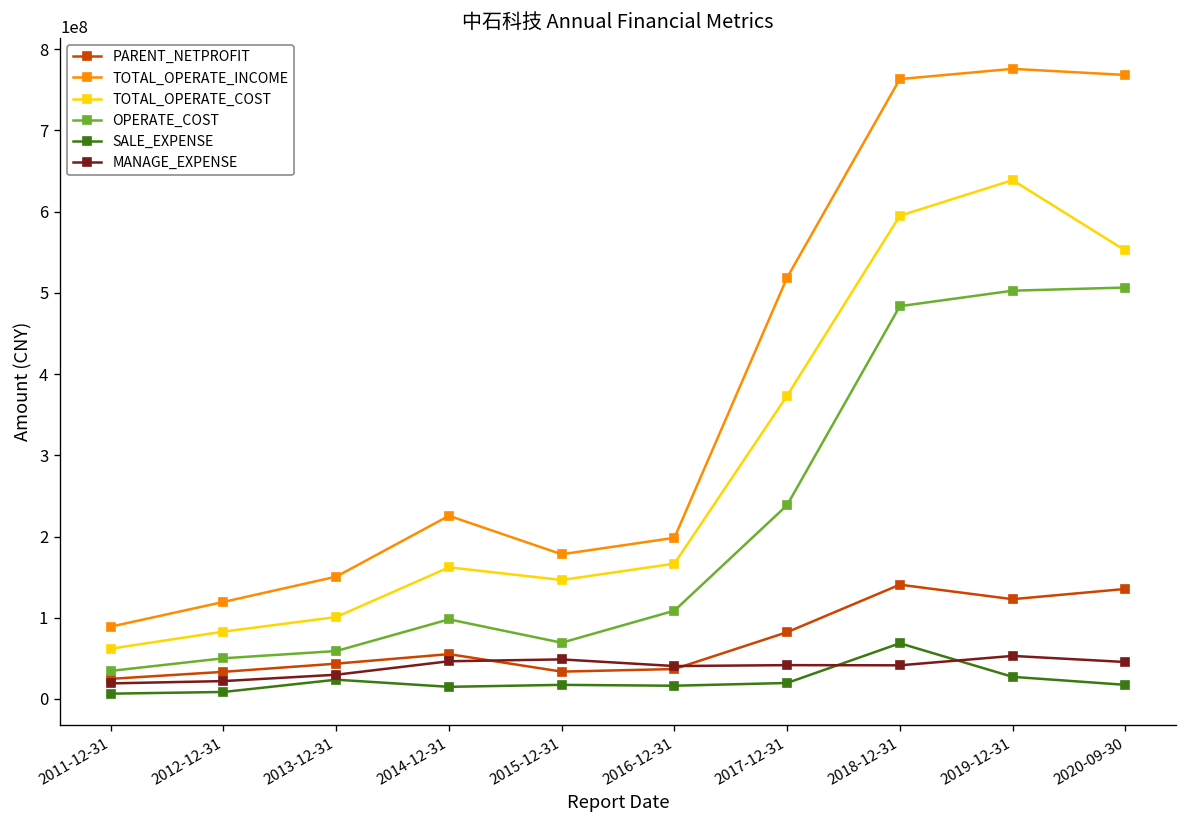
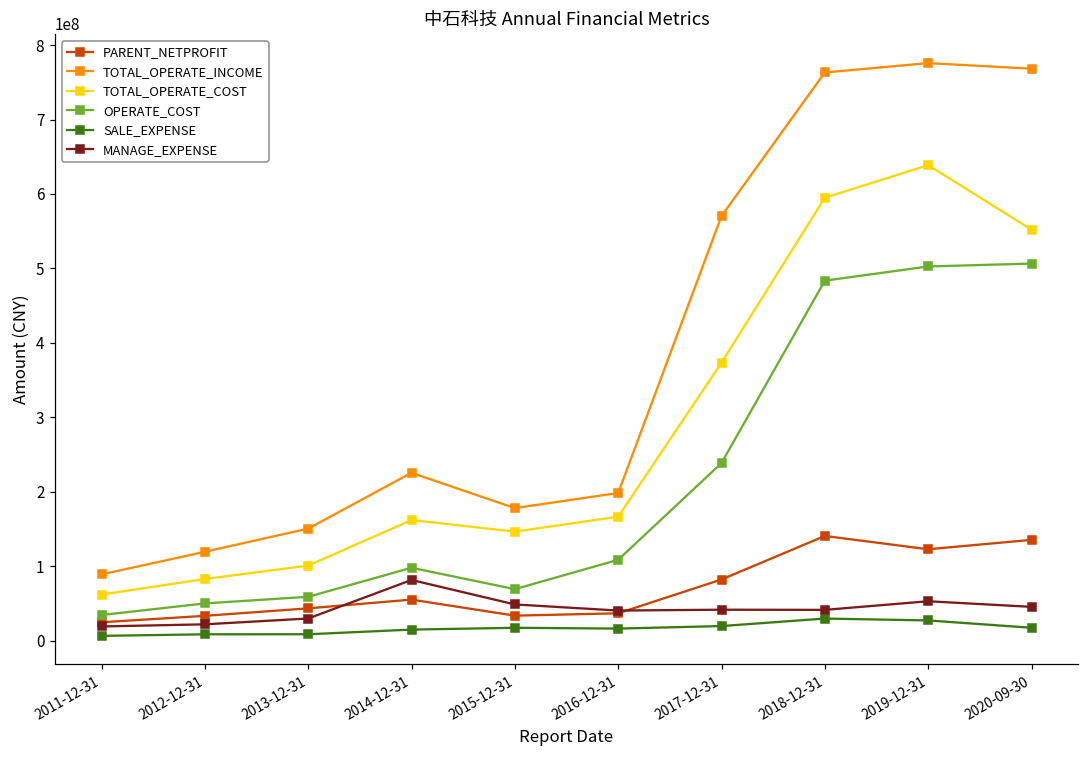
SALE_EXPENSE, 2013-12-31: 20000000 -> 10000000
MANAGE_EXPENSE, 2014-12-31: 50000000 -> 80000000
TOTAL_OPERATE_INCOME, 2017-12-31: 520000000 -> 570000000
SALE_EXPENSE, 2018-12-31: 70000000 -> 30000000
